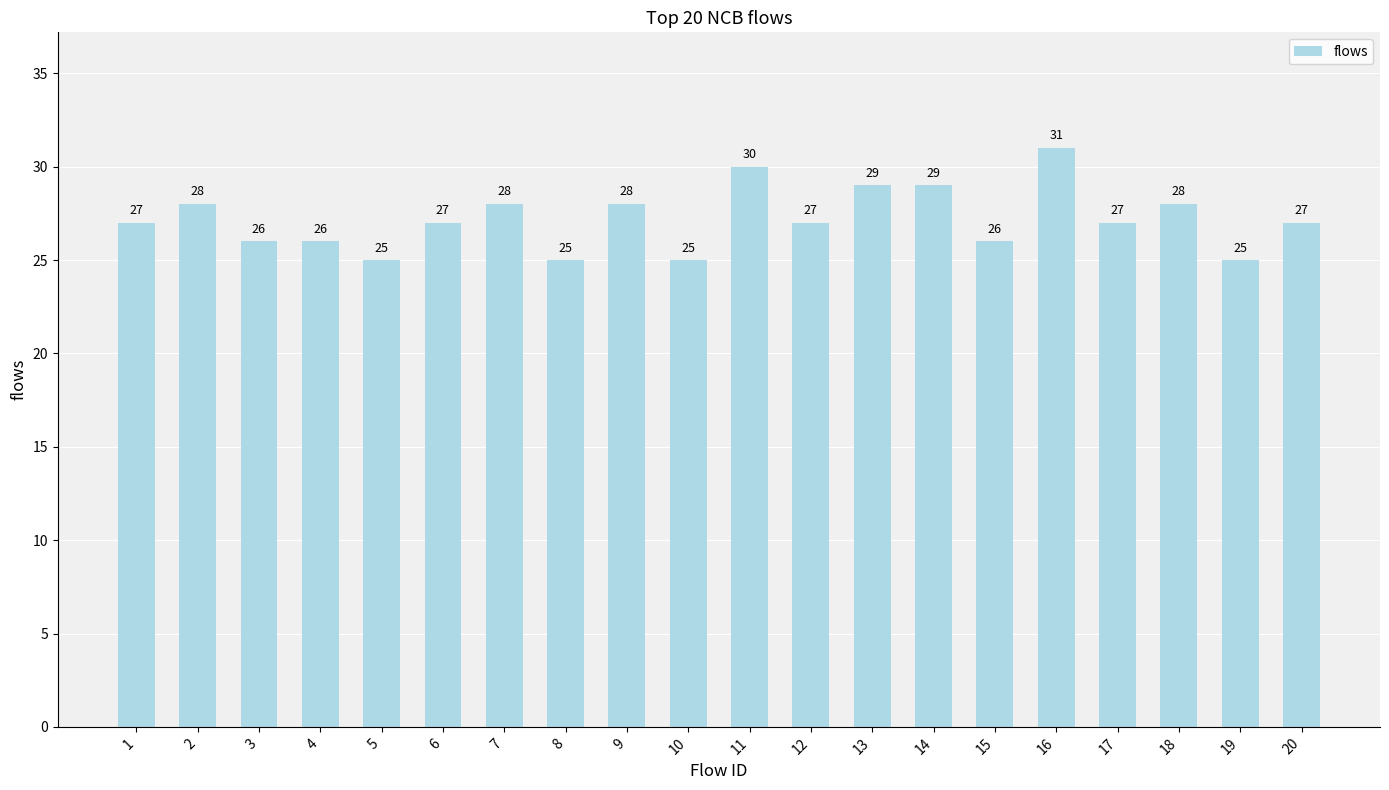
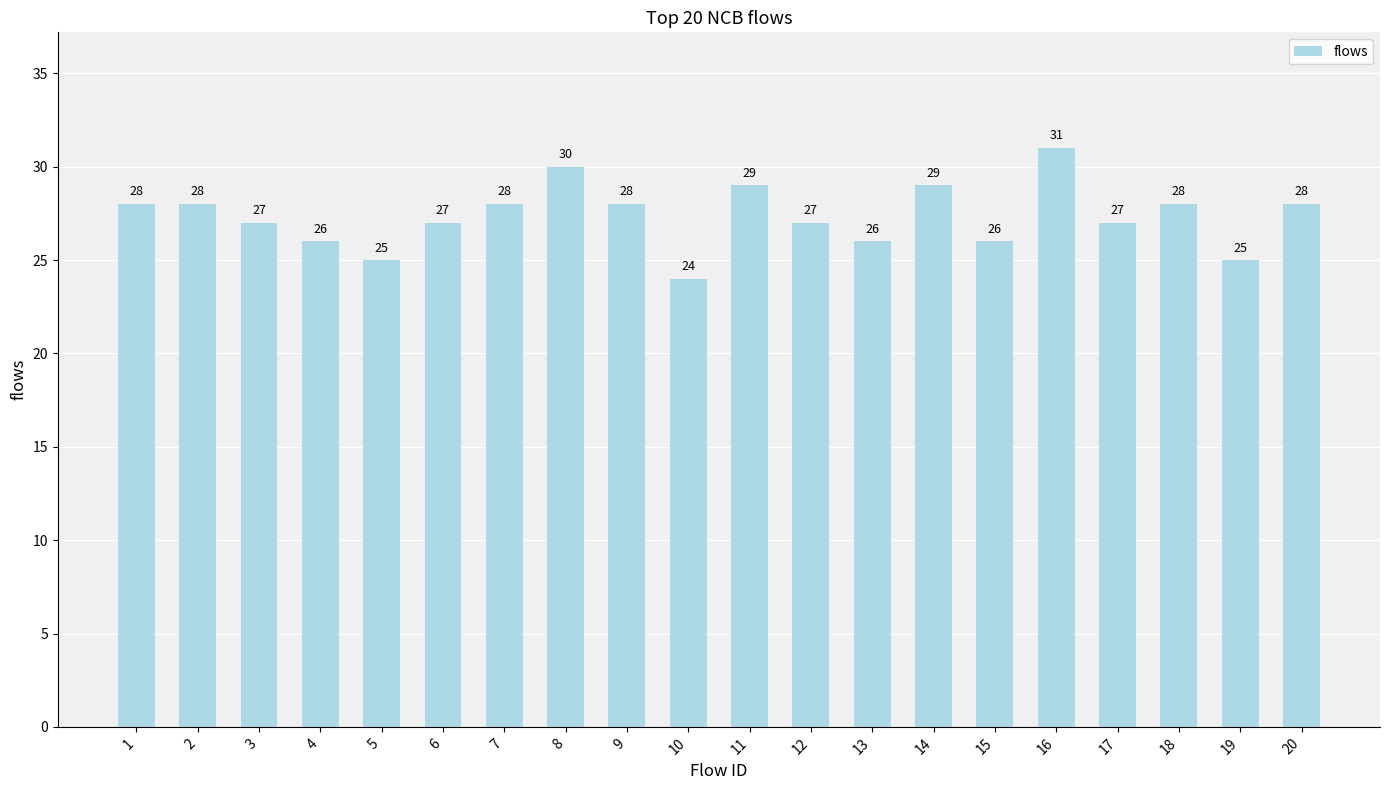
1: 27 -> 28
3: 26 -> 27
8: 25 -> 30
10: 25 -> 24
11: 30 -> 29
13: 29 -> 26
20: 27 -> 28
